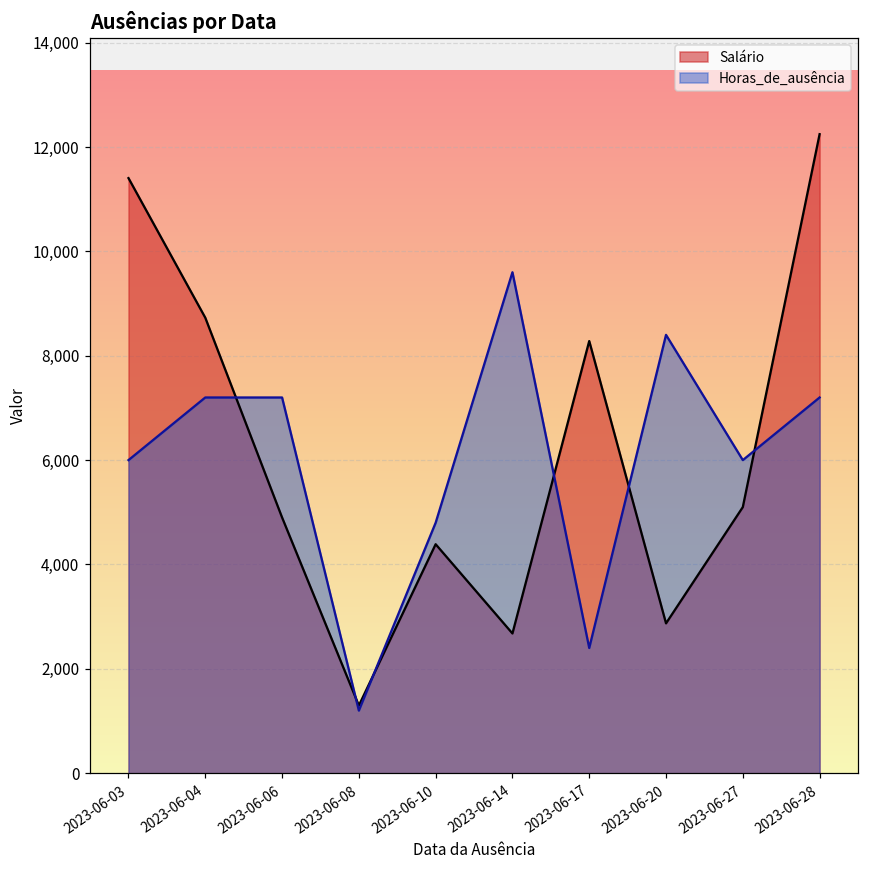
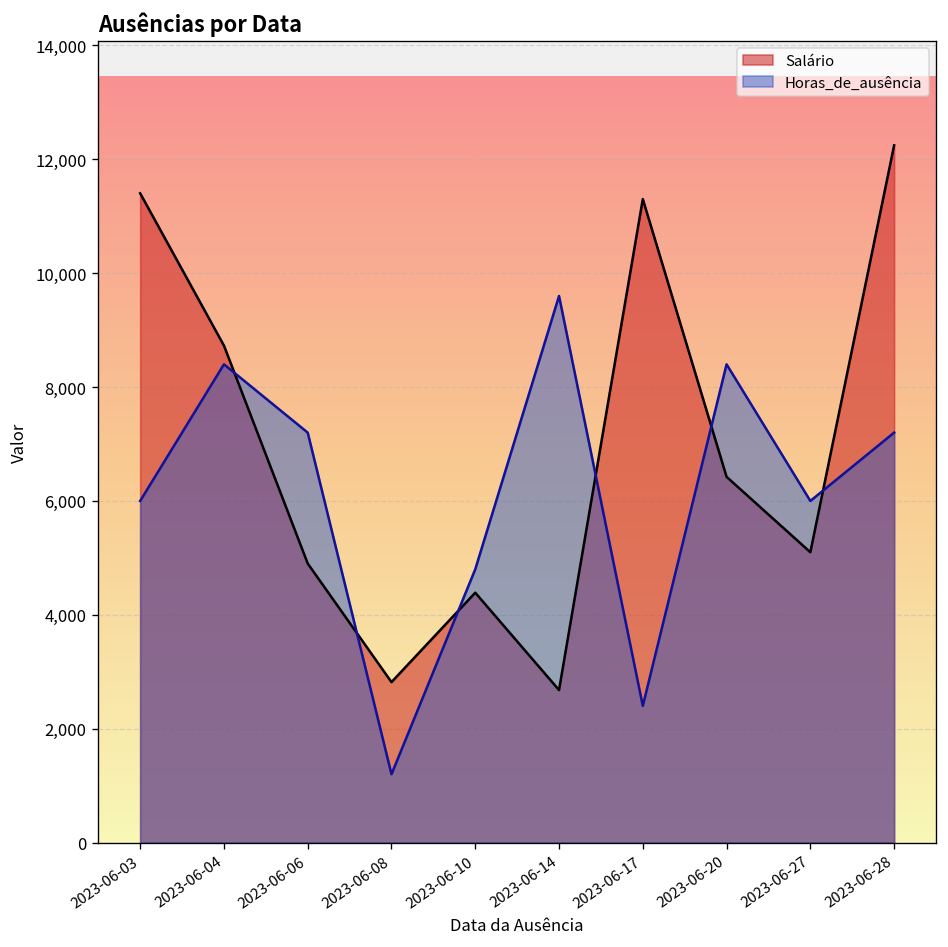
Horas_de_ausência, 2023-06-04: 7,200 -> 8,400
Salário, 2023-06-08: 1,300 -> 2,800
Salário, 2023-06-17: 8,300 -> 11,300
Salário, 2023-06-20: 2,900 -> 6,400
